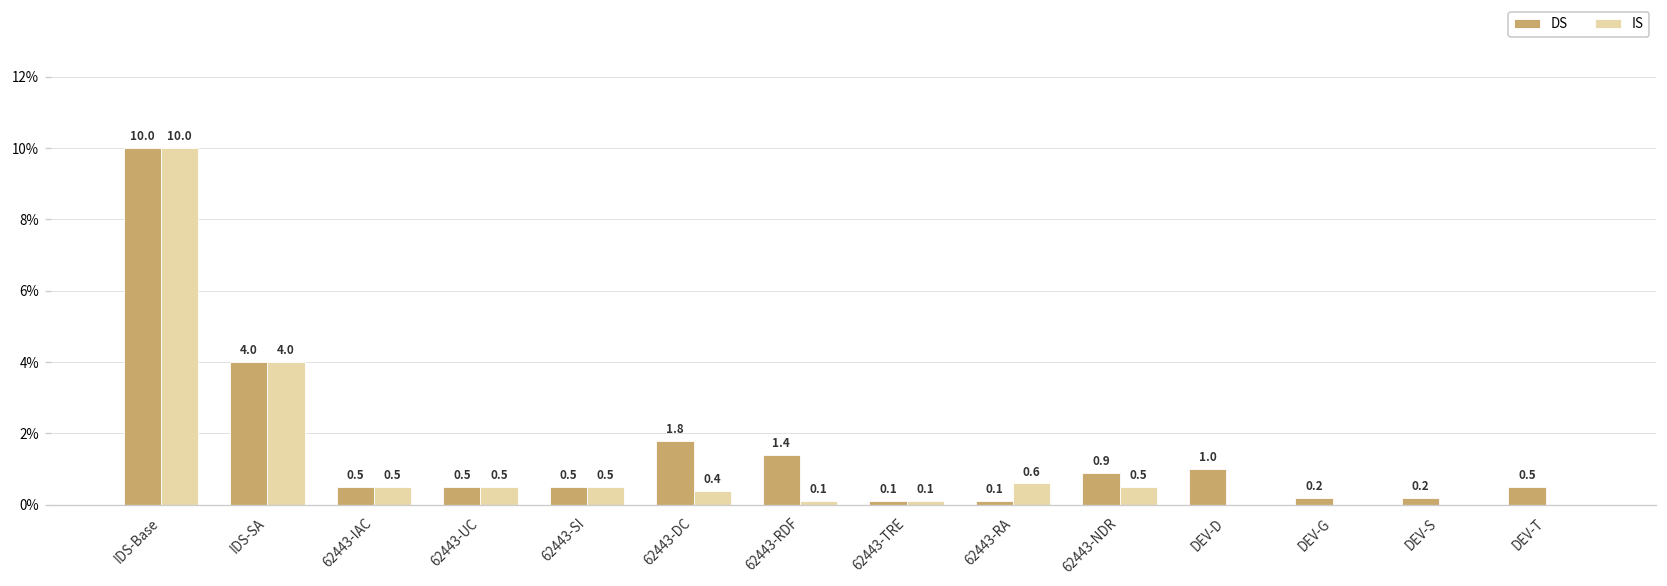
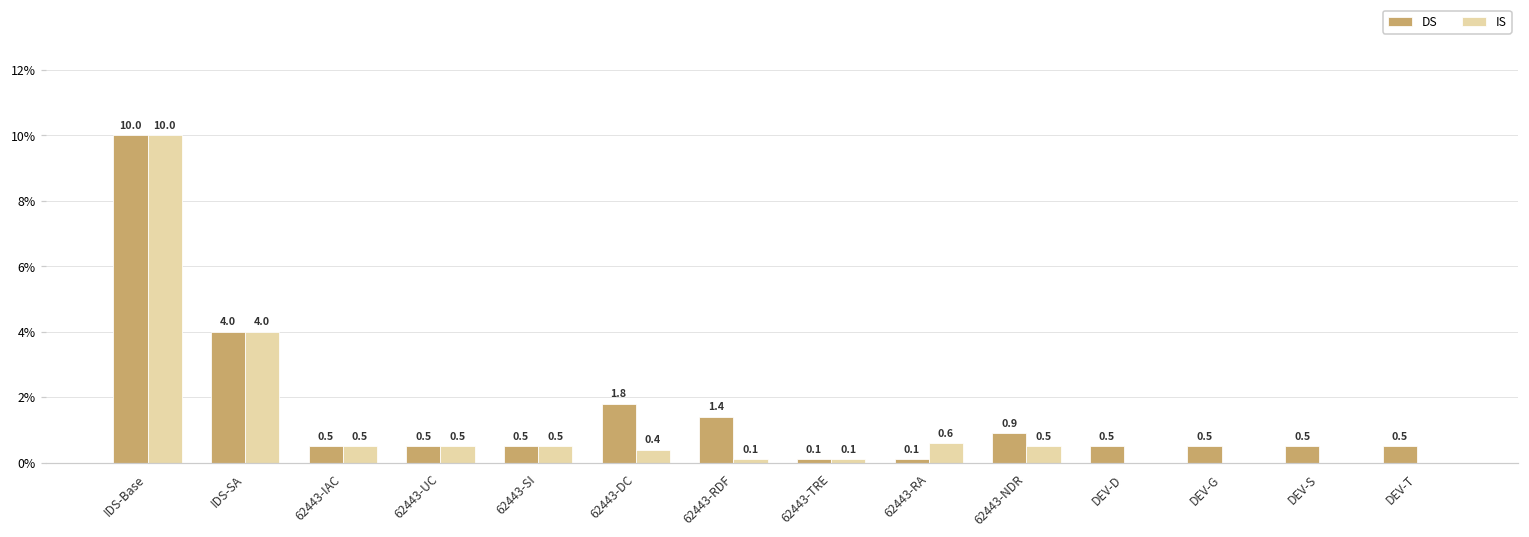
DS, DEV-D: 1.0 -> 0.5
DS, DEV-G: 0.2 -> 0.5
DS, DEV-S: 0.2 -> 0.5
